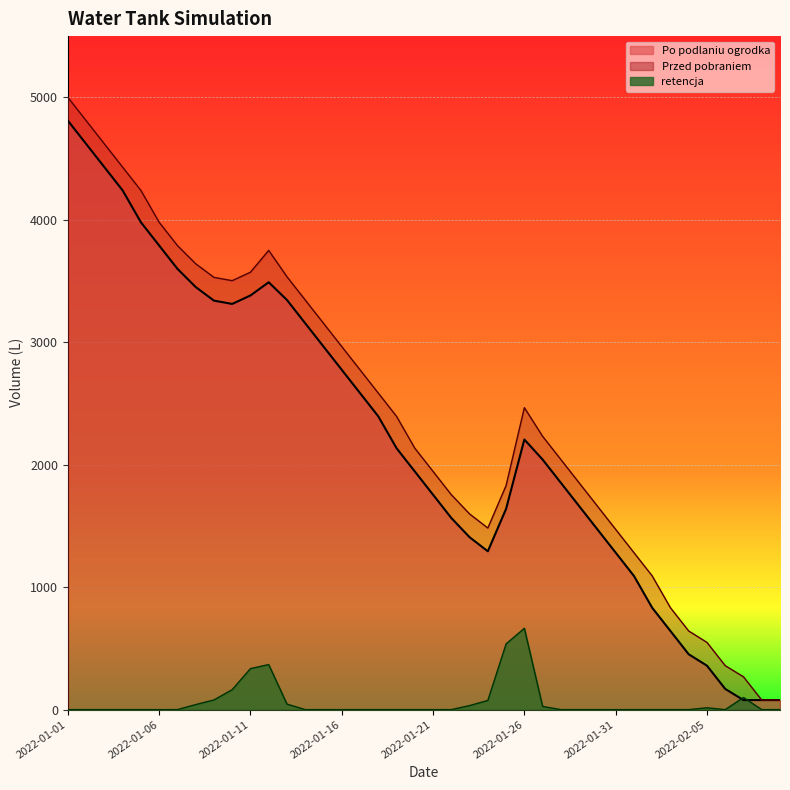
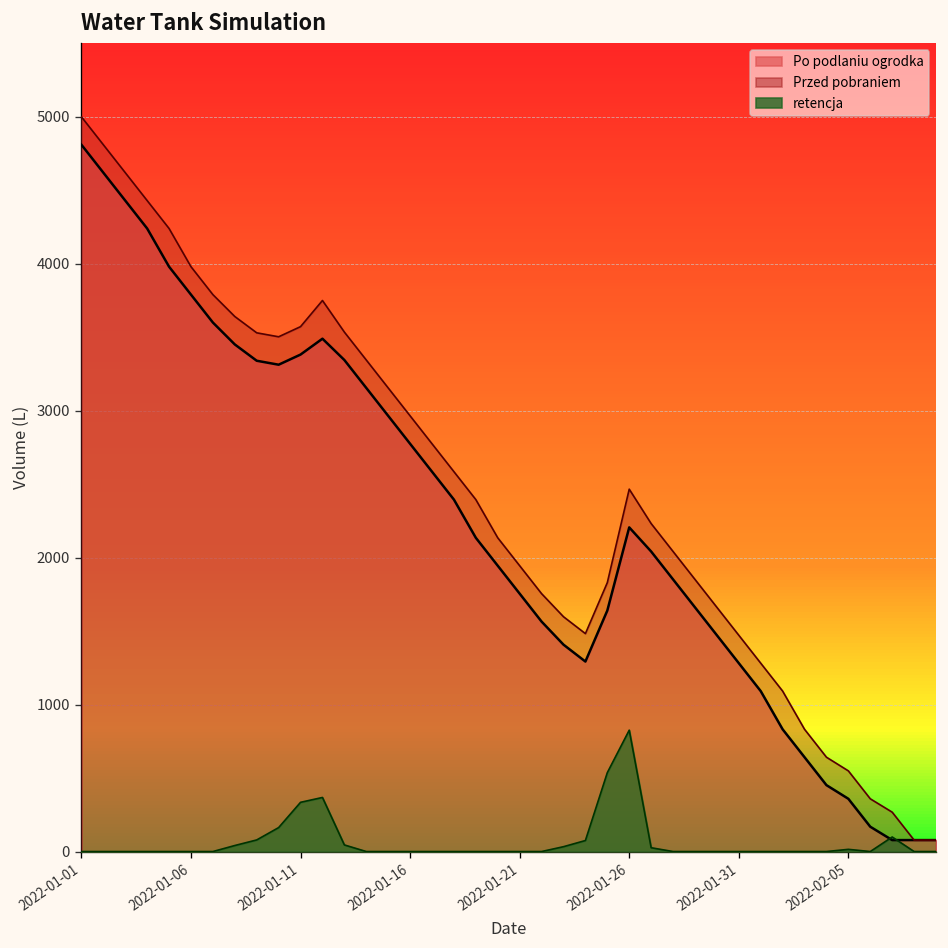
retencja, 2022-01-26: 660 -> 830
